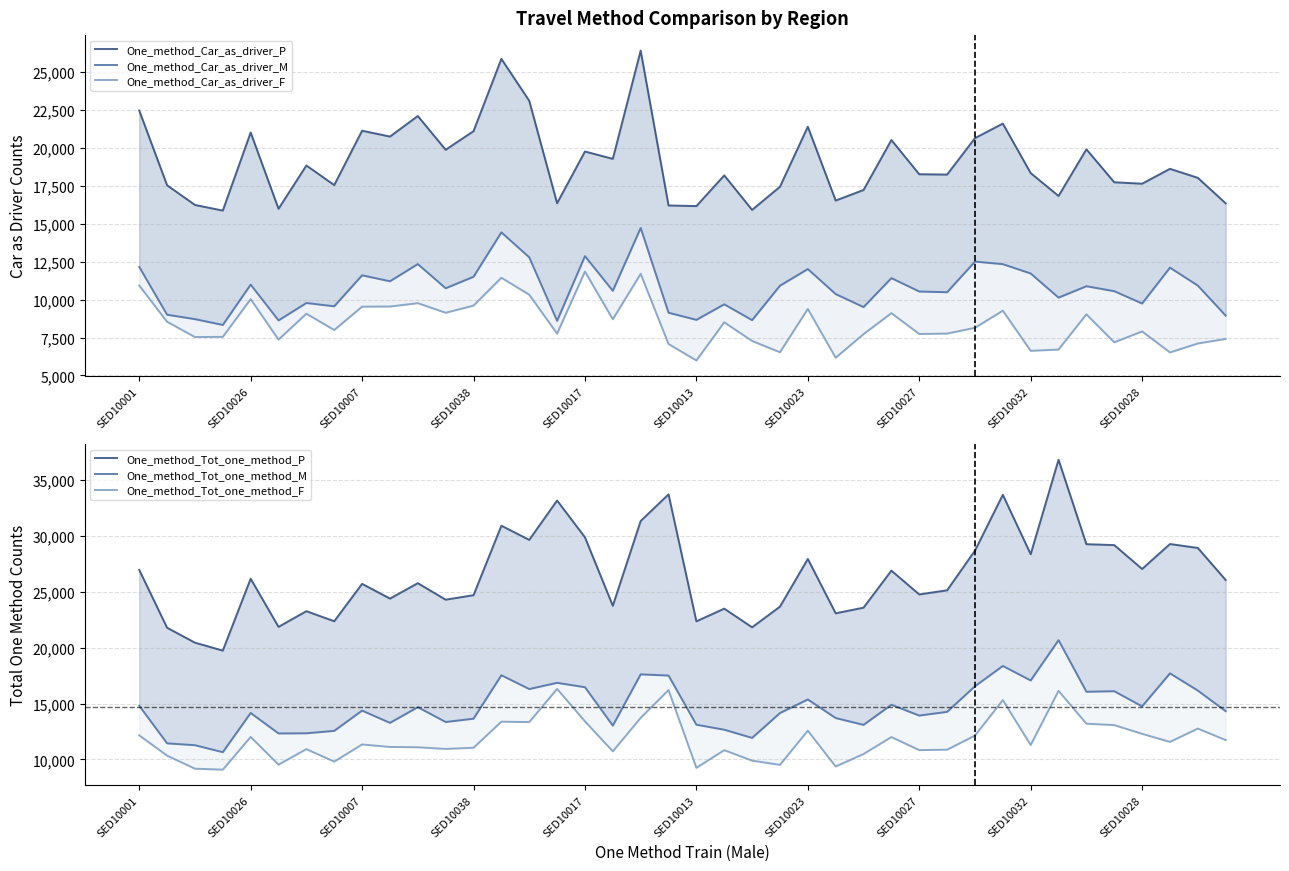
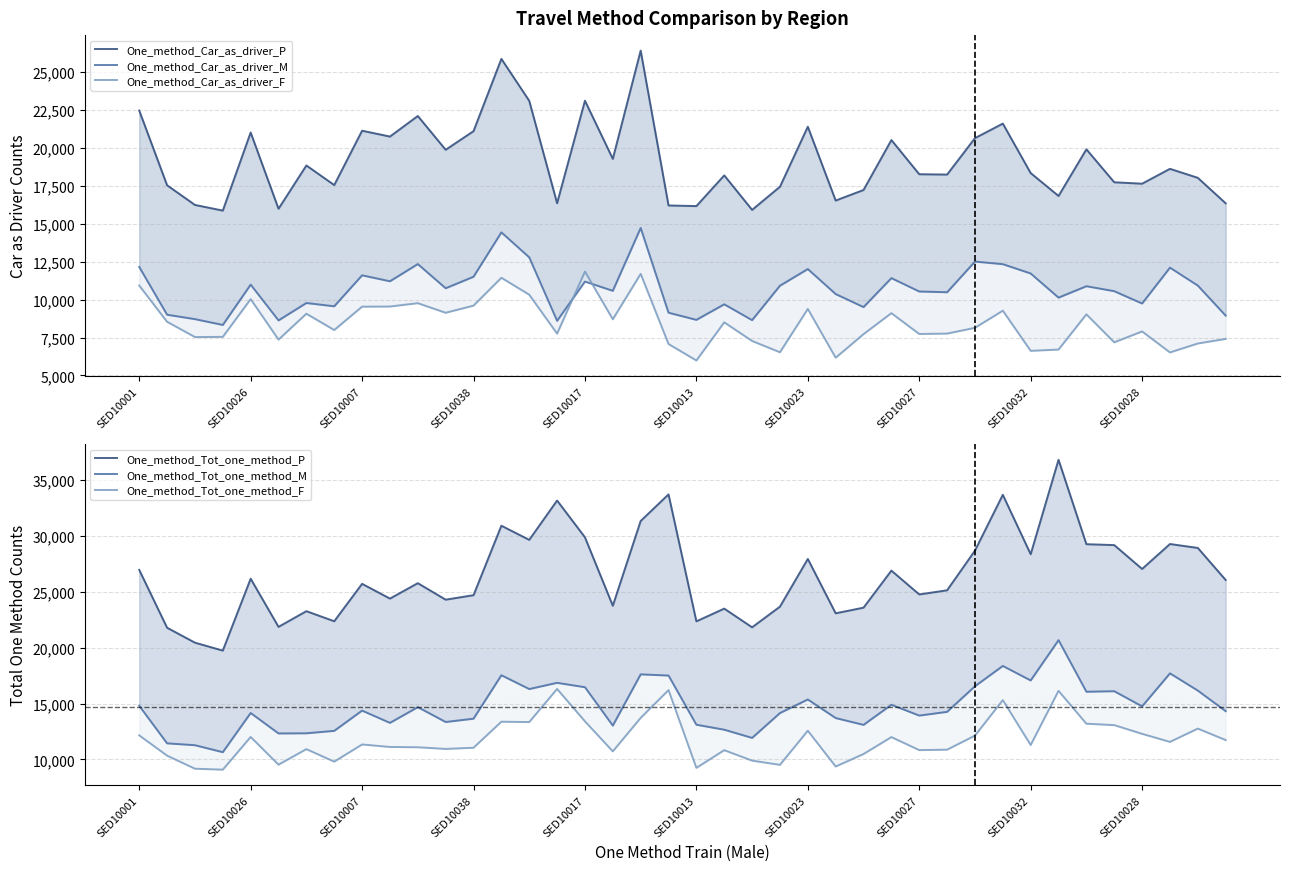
Travel Method Comparison by Region, One_method_Car_as_driver_P, SED10017: 19,800 -> 23,100
Travel Method Comparison by Region, One_method_Car_as_driver_M, SED10017: 12,900 -> 11,200
